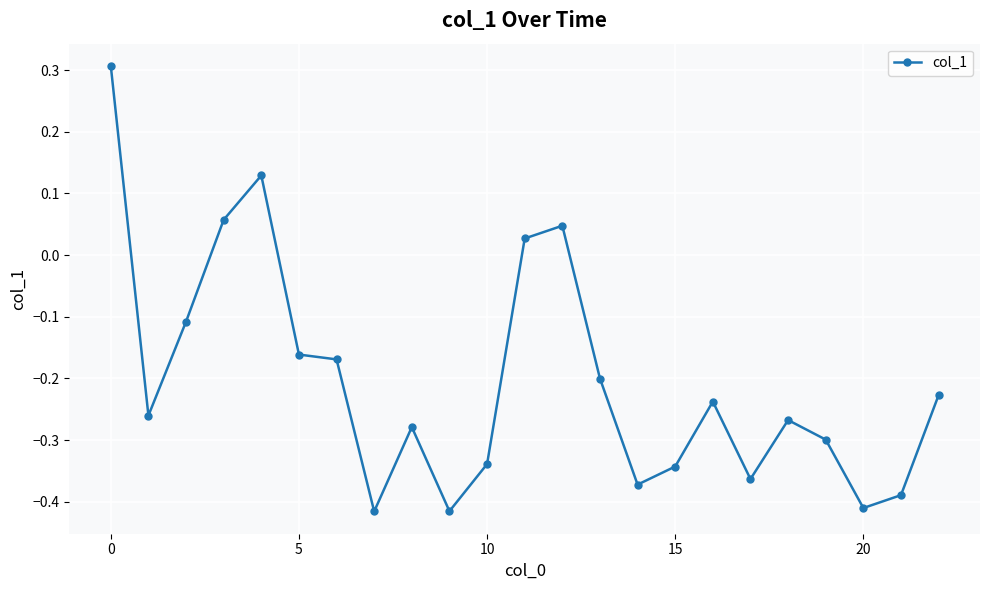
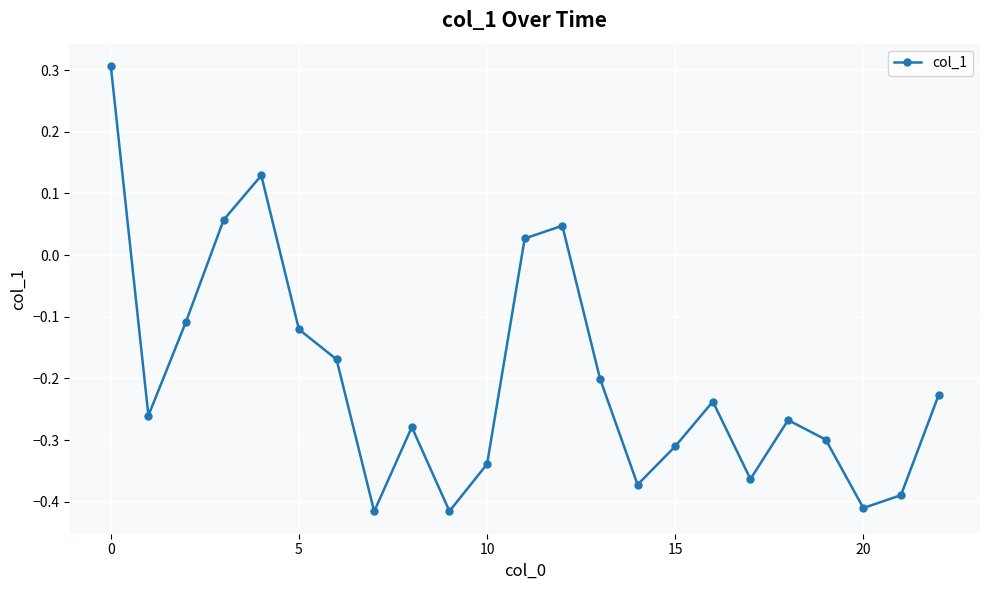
5: -0.16 -> -0.12
15: -0.34 -> -0.31
